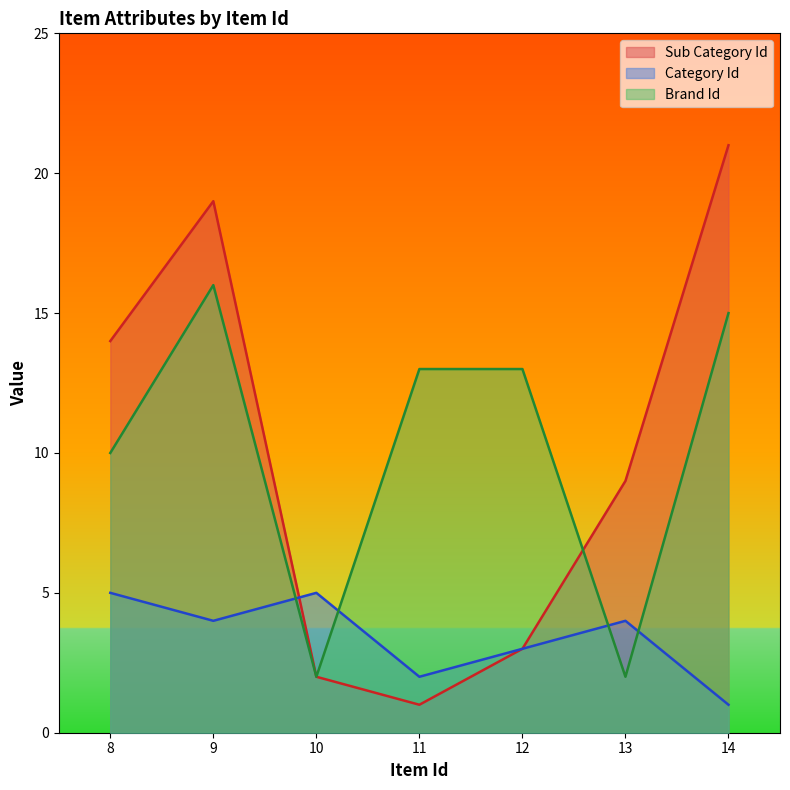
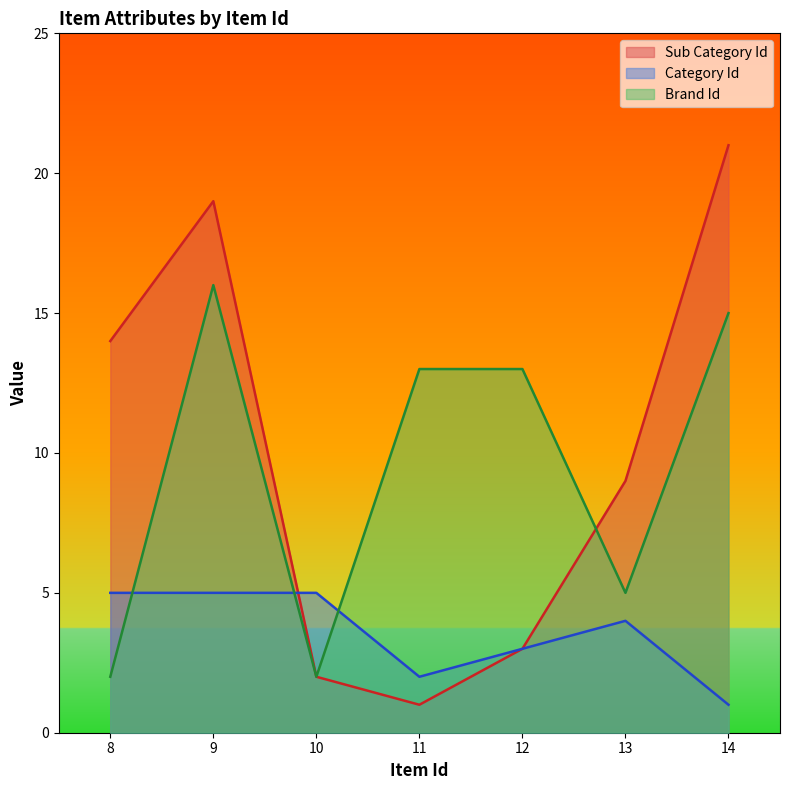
Brand Id, 8: 10 -> 2
Category Id, 9: 4 -> 5
Brand Id, 13: 2 -> 5
